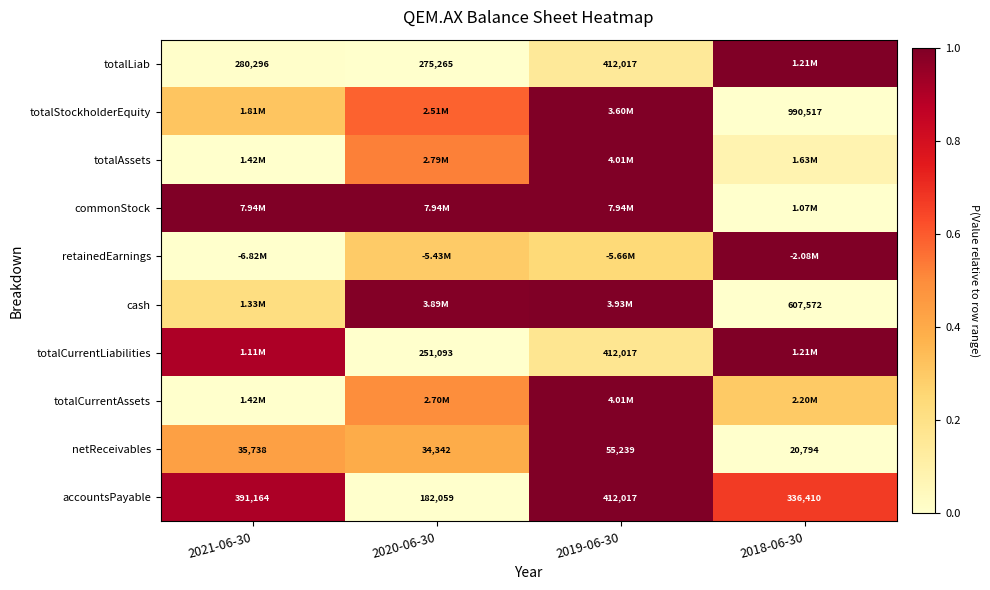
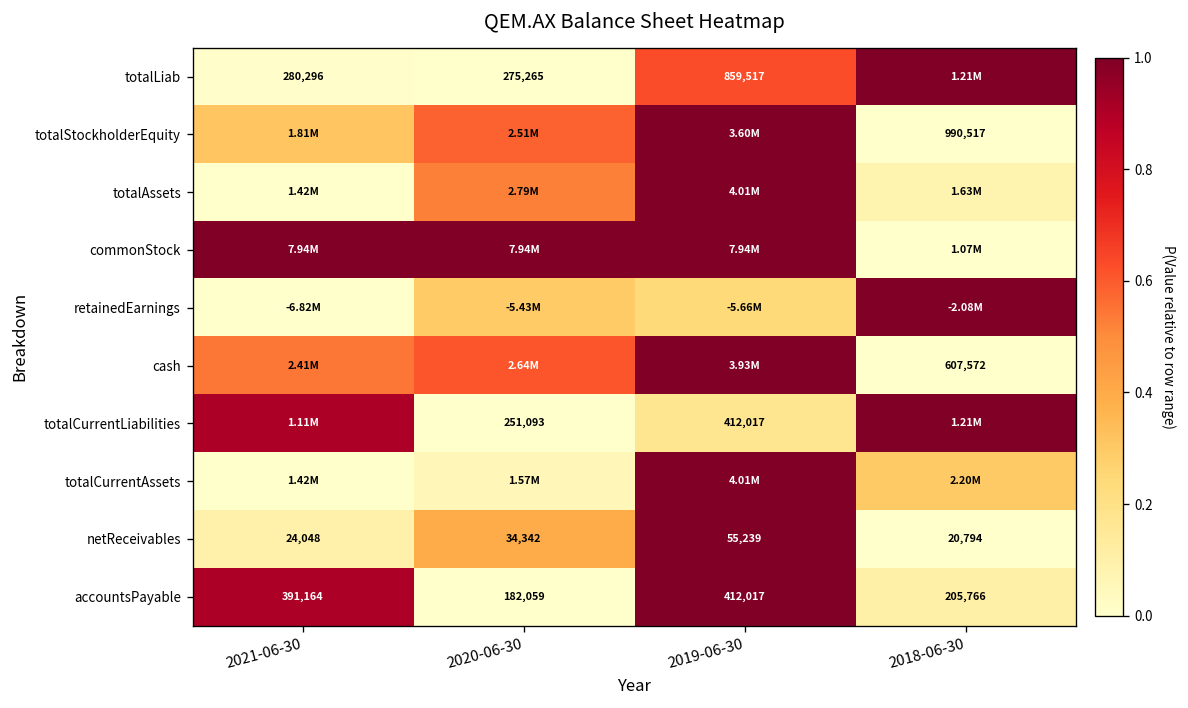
totalLiab, 2019-06-30: 412,017 -> 859,517
cash, 2021-06-30: 1.33M -> 2.41M
cash, 2020-06-30: 3.89M -> 2.64M
totalCurrentAssets, 2020-06-30: 2.70M -> 1.57M
netReceivables, 2021-06-30: 35,738 -> 24,048
accountsPayable, 2018-06-30: 336,410 -> 205,766
